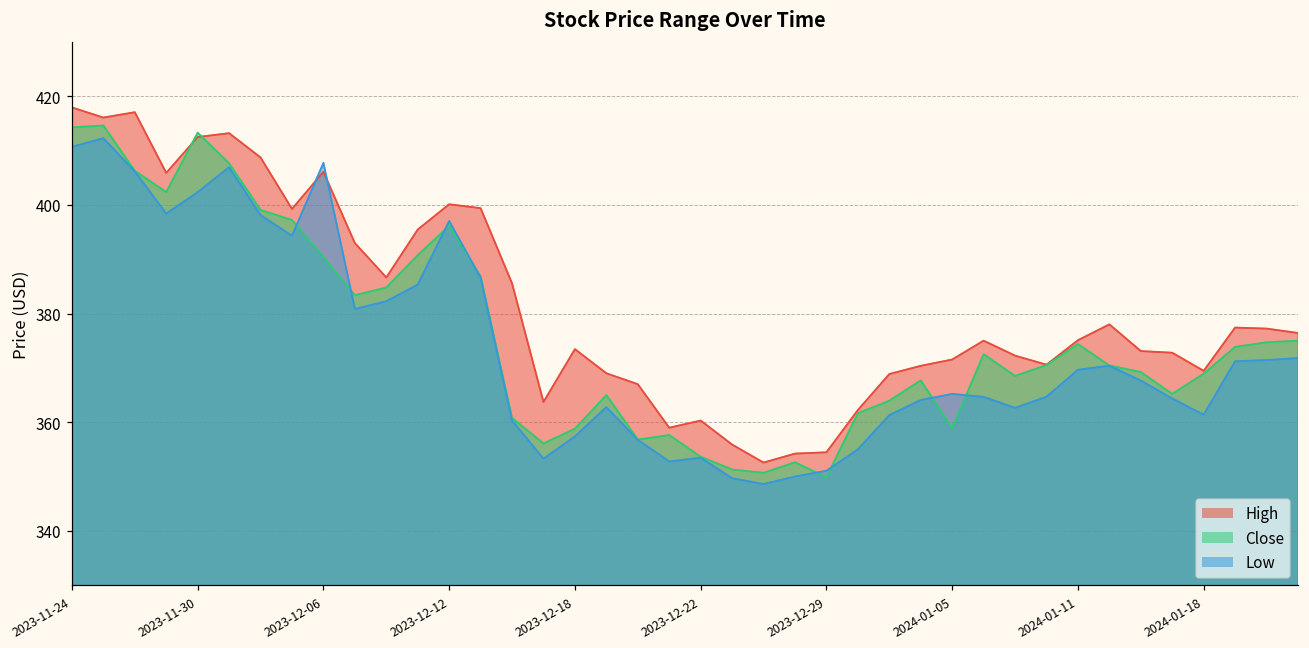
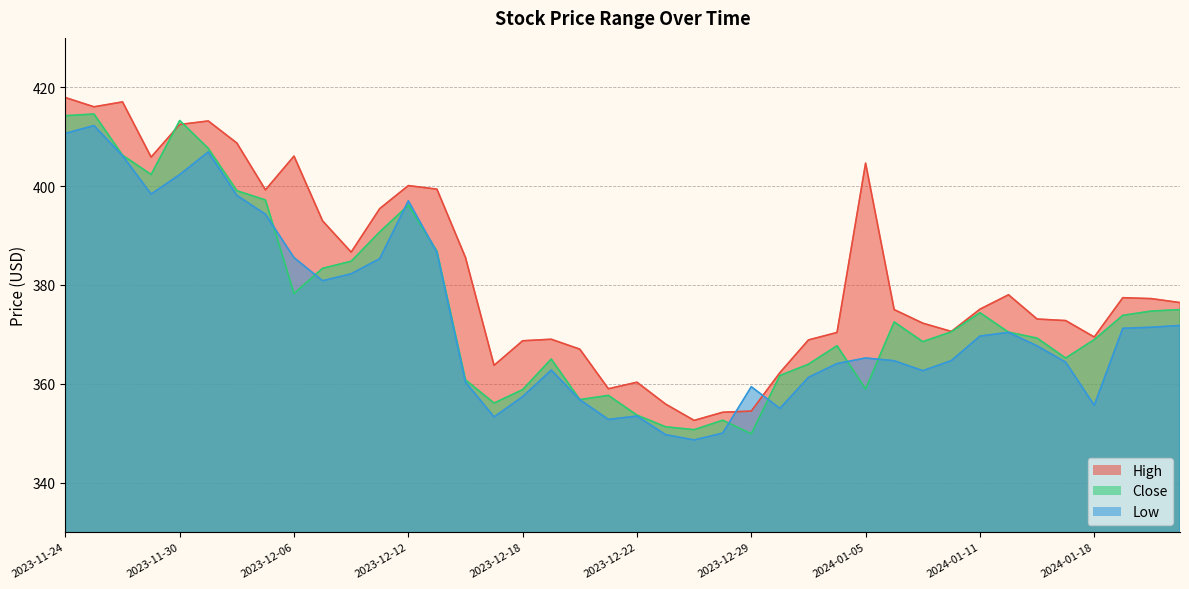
Close, 2023-12-06: 390 -> 378
Low, 2023-12-06: 408 -> 386
High, 2023-12-18: 373 -> 369
Low, 2023-12-29: 351 -> 359
High, 2024-01-05: 372 -> 405
Low, 2024-01-18: 361 -> 356
